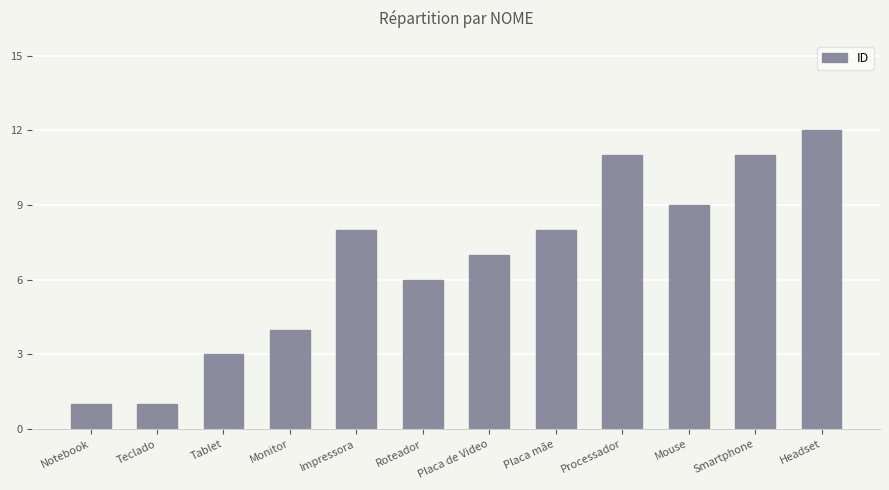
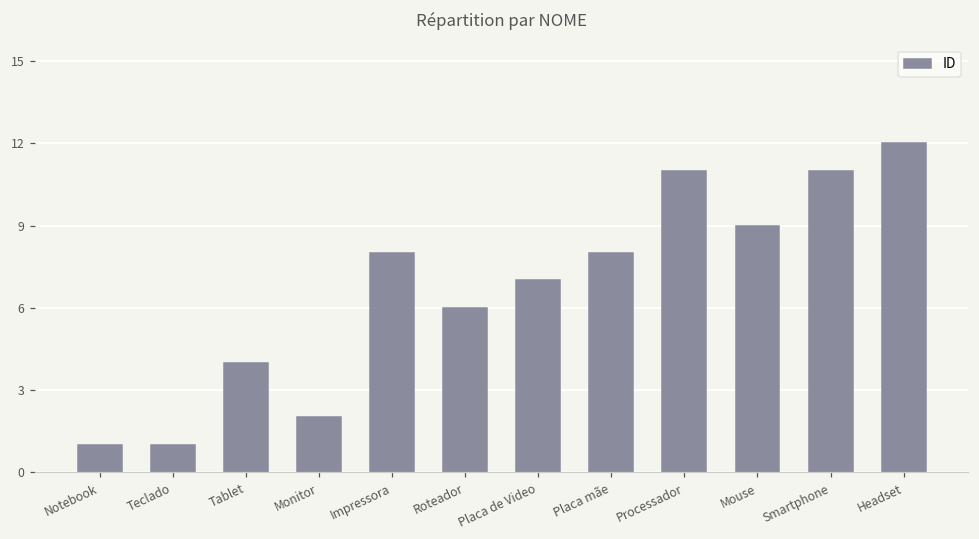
Tablet: 3 -> 4
Monitor: 4 -> 2
